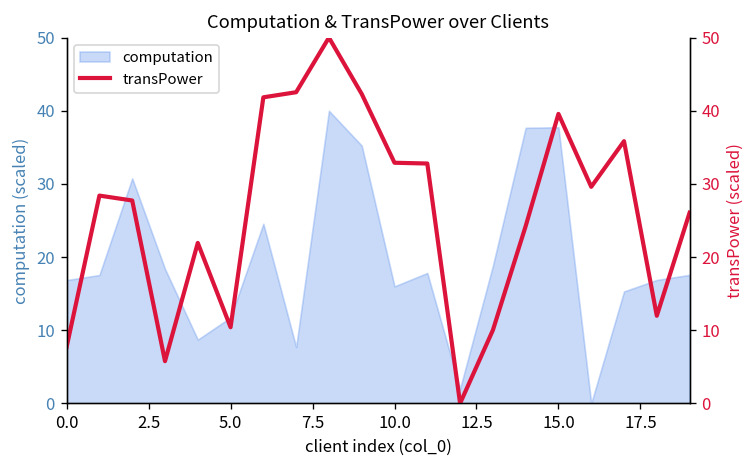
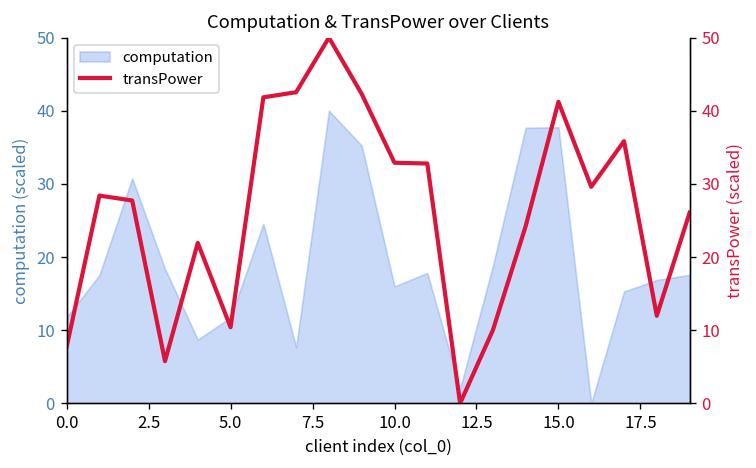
computation, 0.0: 17 -> 12
transPower, 15.0: 40 -> 41
